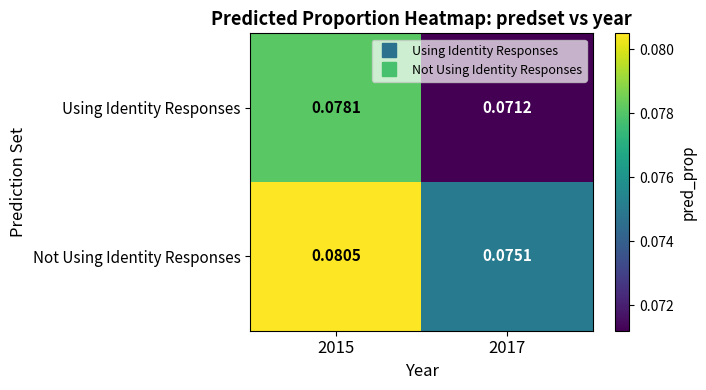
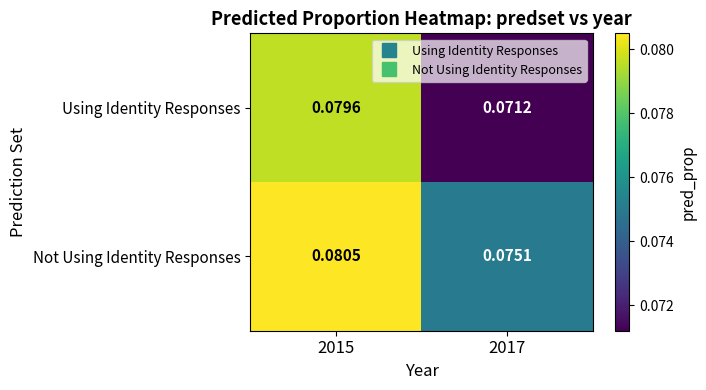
Using Identity Responses, 2015: 0.0781 -> 0.0796
